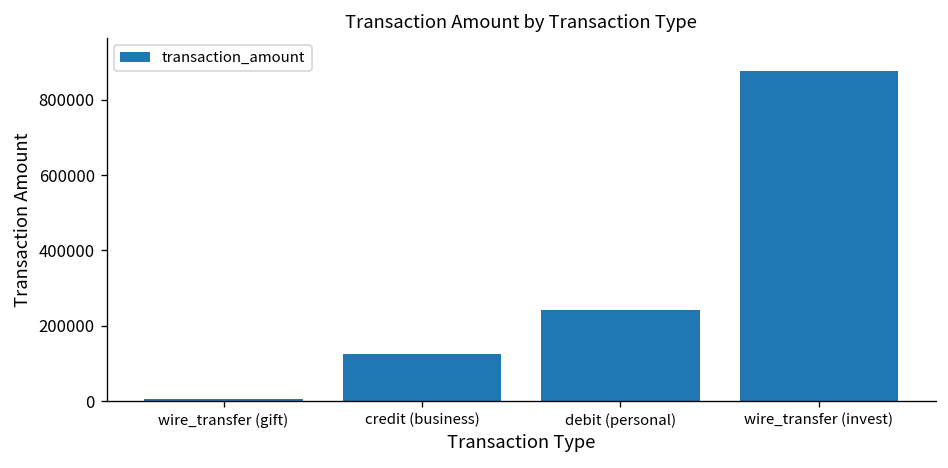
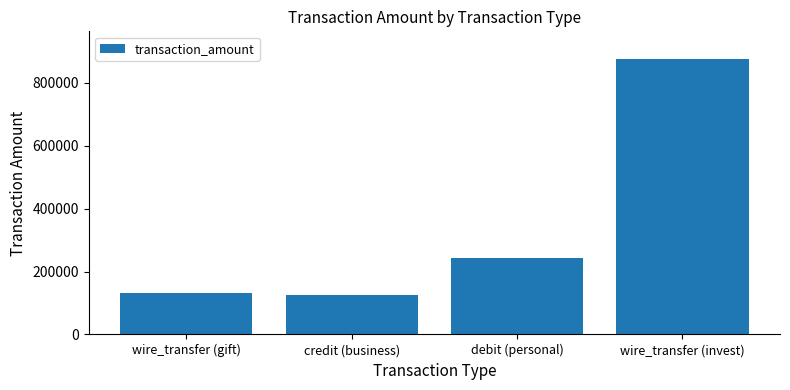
wire_transfer (gift): 10000 -> 130000
